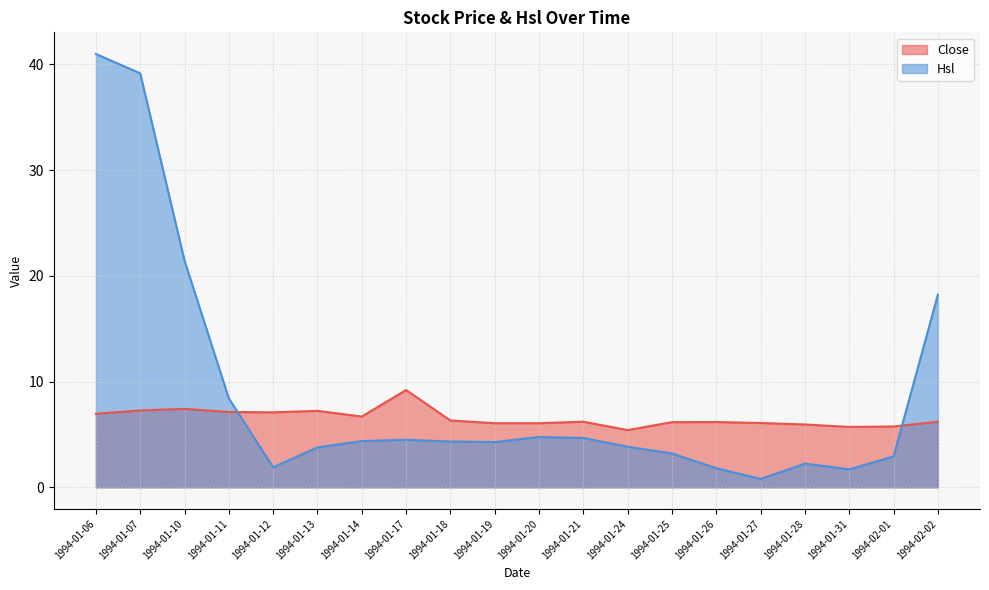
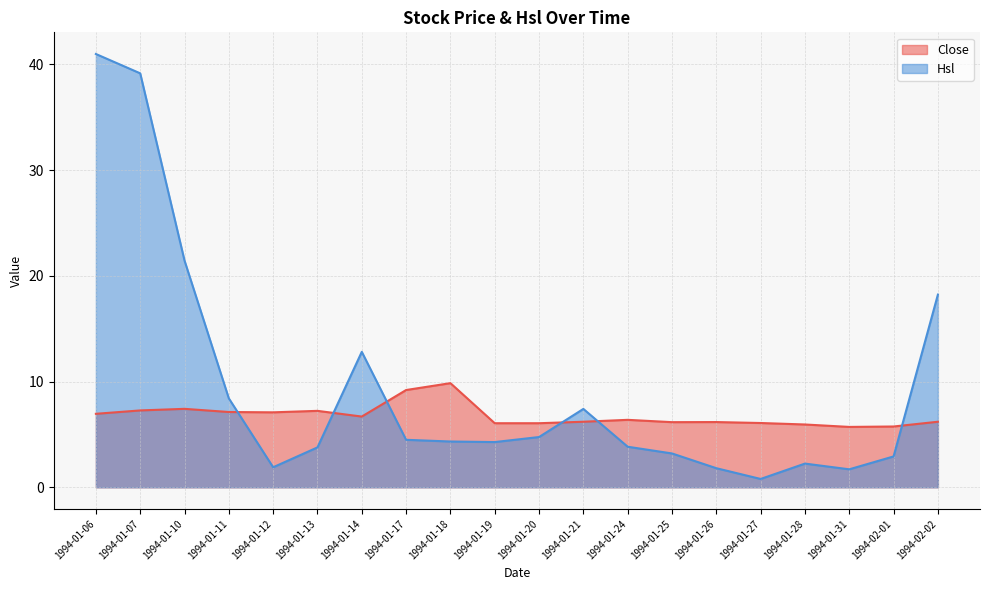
Hsl, 1994-01-14: 4.4 -> 12.8
Close, 1994-01-18: 6.3 -> 9.9
Hsl, 1994-01-21: 4.7 -> 7.4
Close, 1994-01-24: 5.4 -> 6.4
